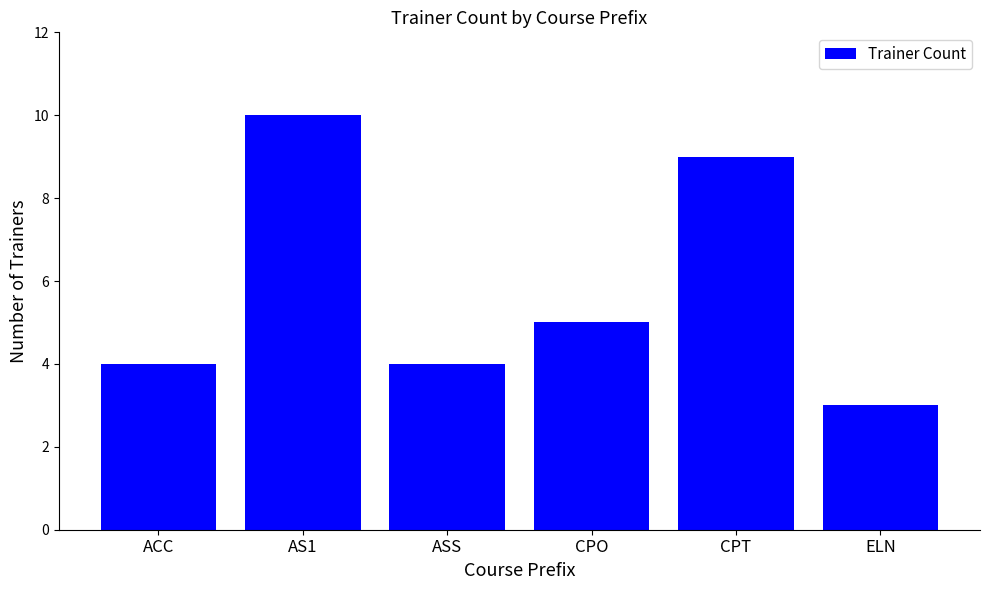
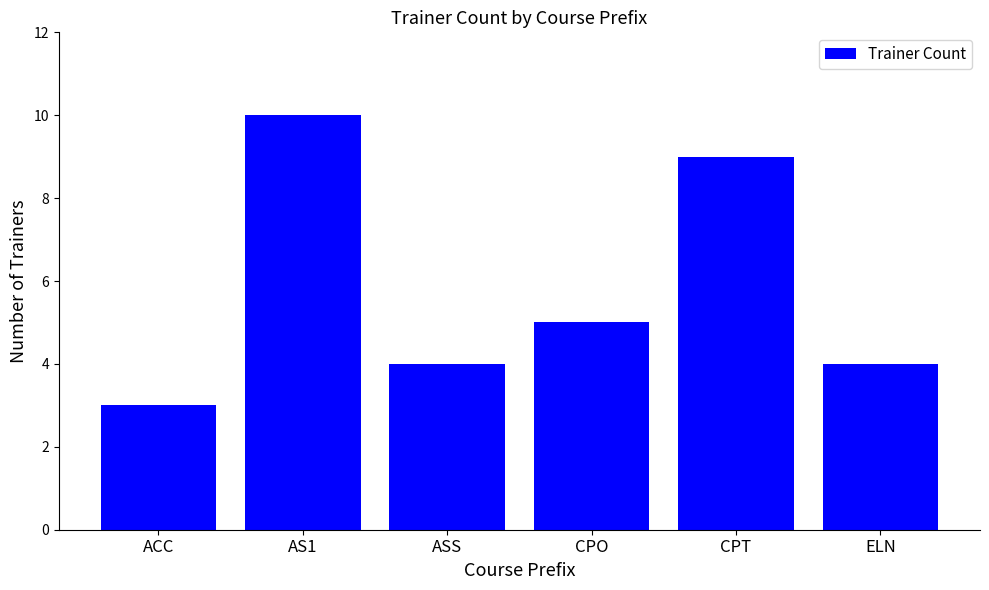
ACC: 4 -> 3
ELN: 3 -> 4
